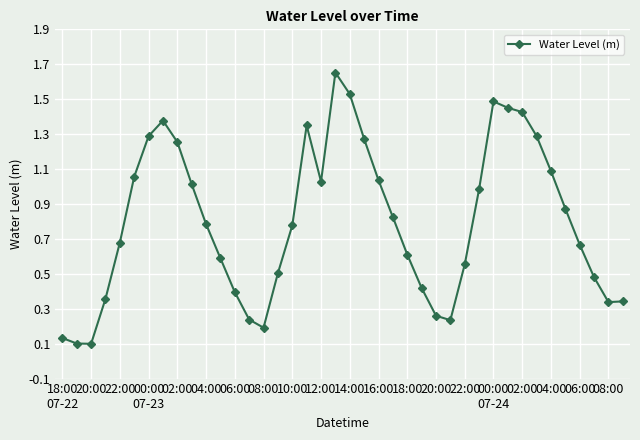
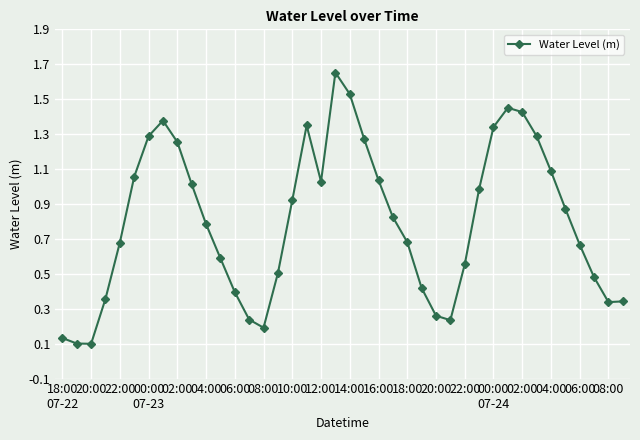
10:00: 0.78 -> 0.92
18:00: 0.61 -> 0.68
00:00 07-24: 1.49 -> 1.34
